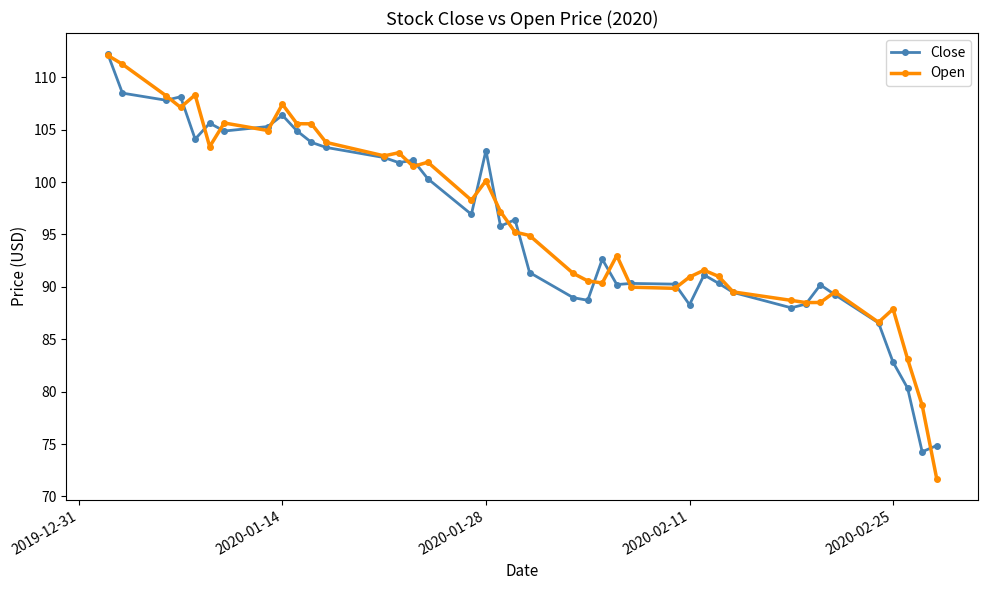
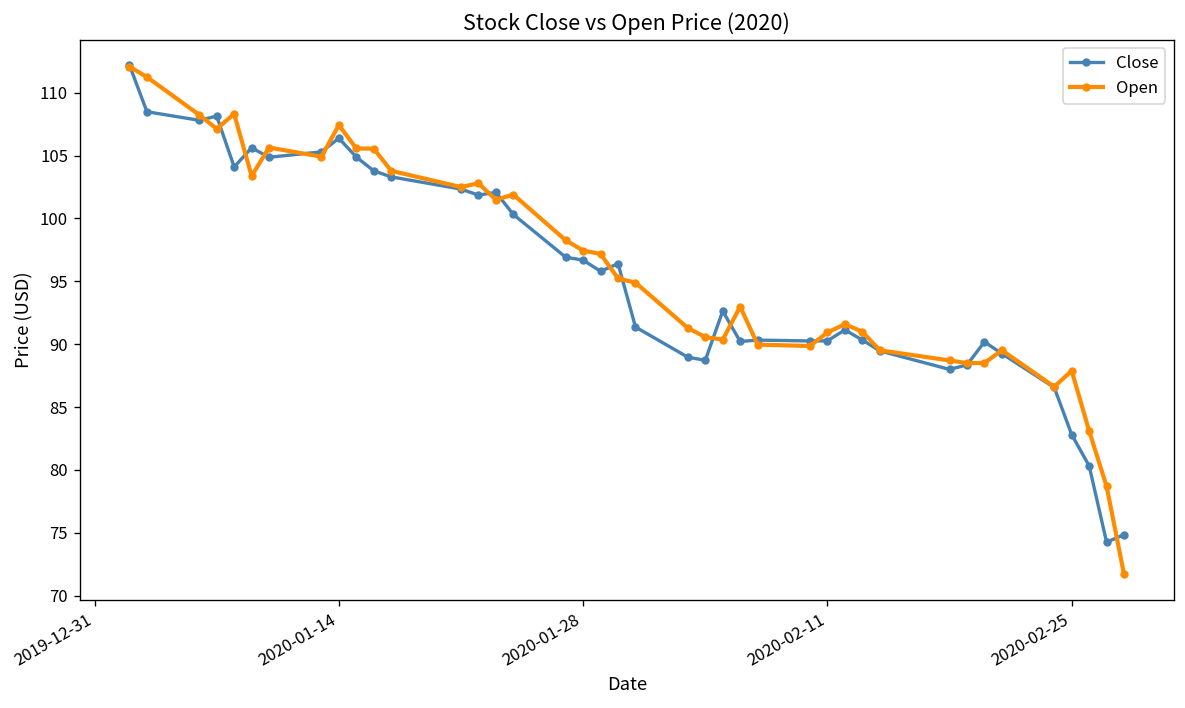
Close, 2020-01-28: 103.0 -> 96.7
Open, 2020-01-28: 100.1 -> 97.4
Close, 2020-02-11: 88.3 -> 90.3
